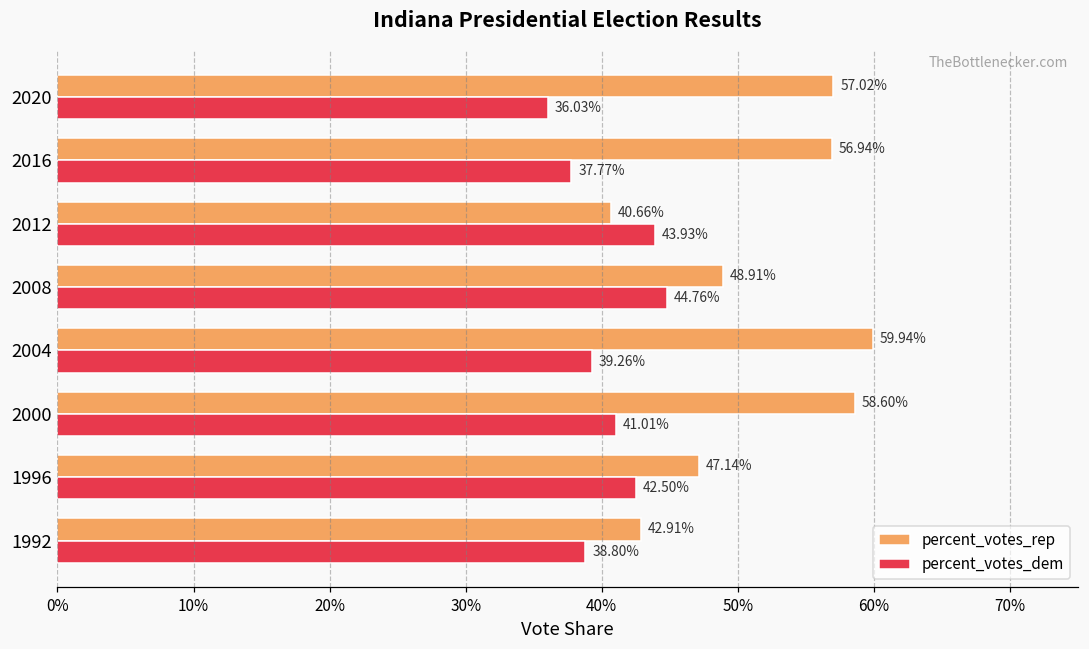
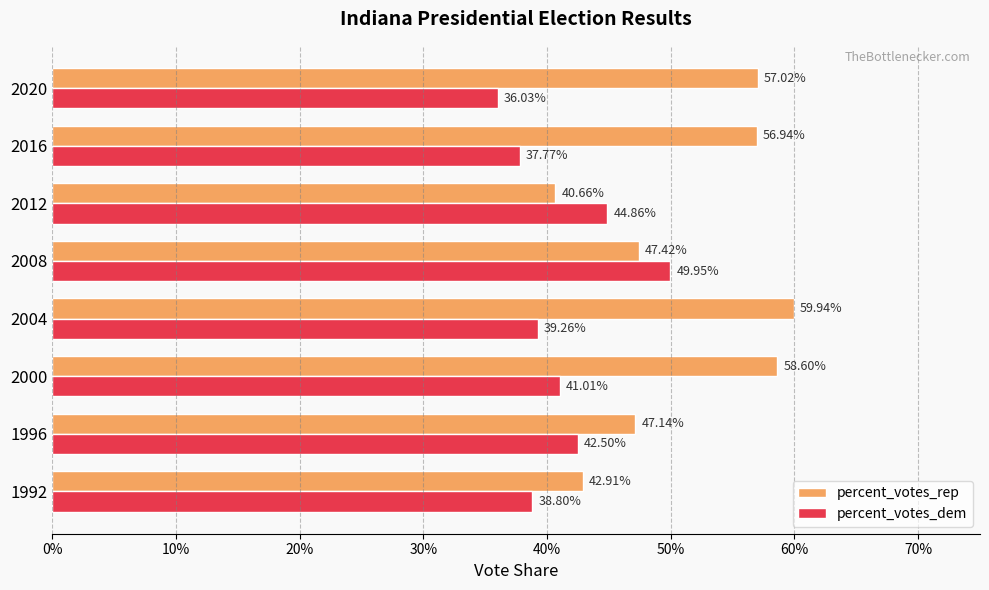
percent_votes_dem, 2012: 43.93% -> 44.86%
percent_votes_rep, 2008: 48.91% -> 47.42%
percent_votes_dem, 2008: 44.76% -> 49.95%
